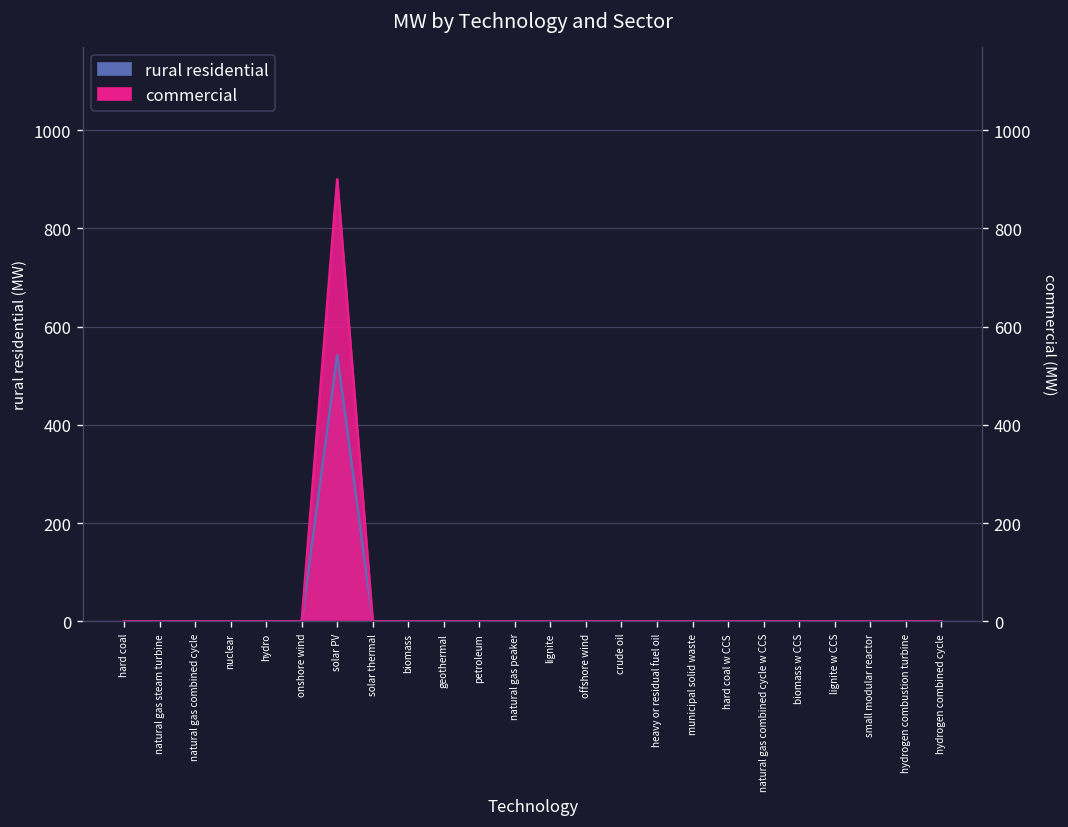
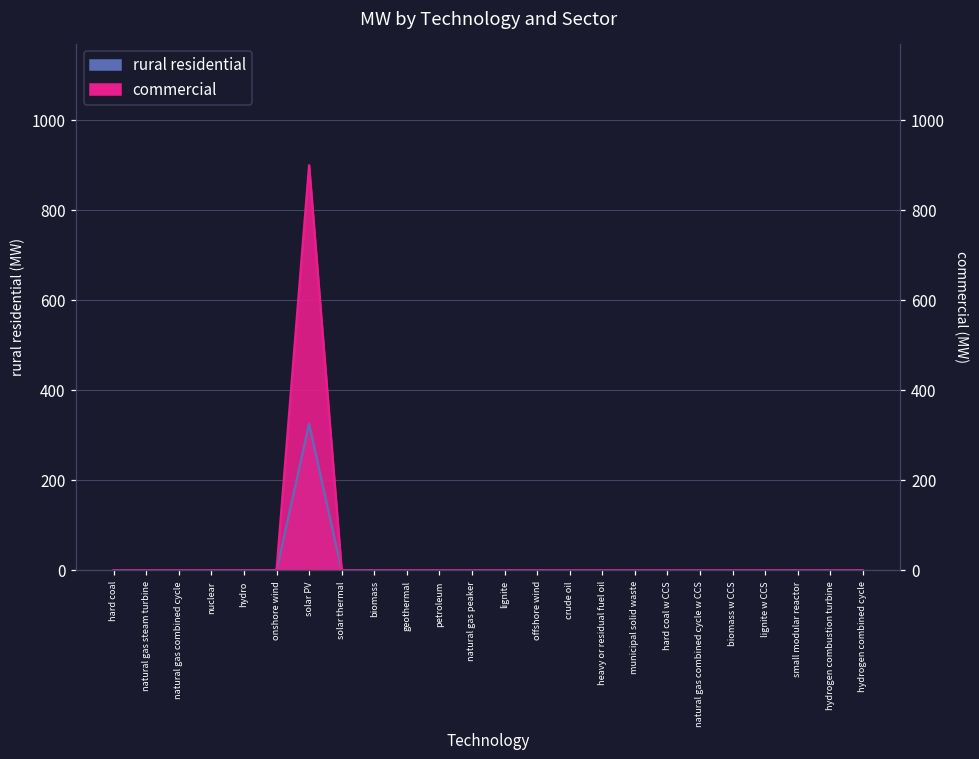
rural residential, solar PV: 540 -> 330
